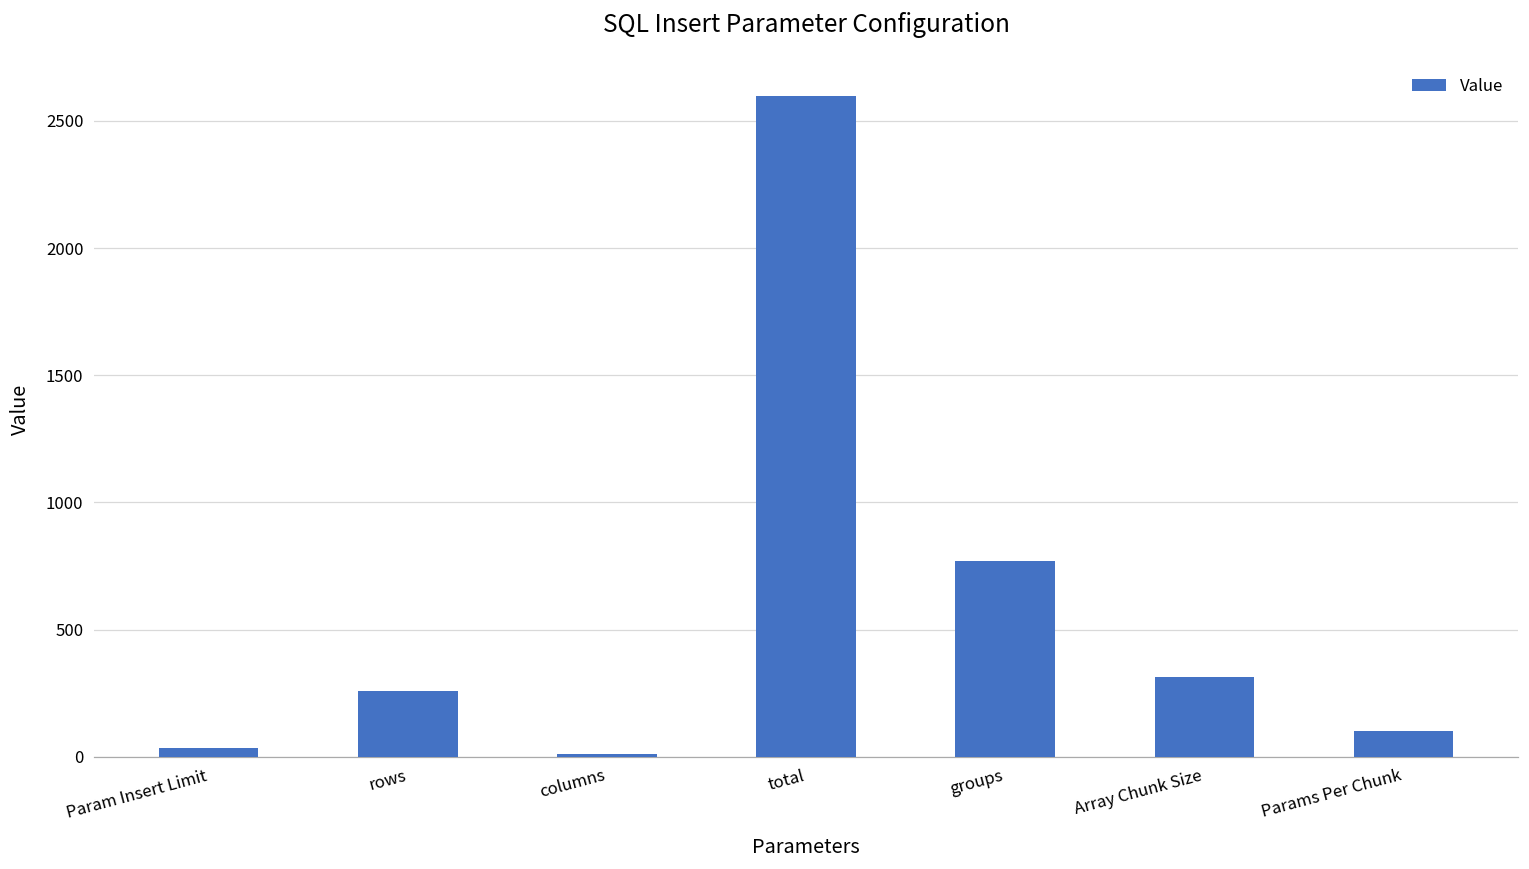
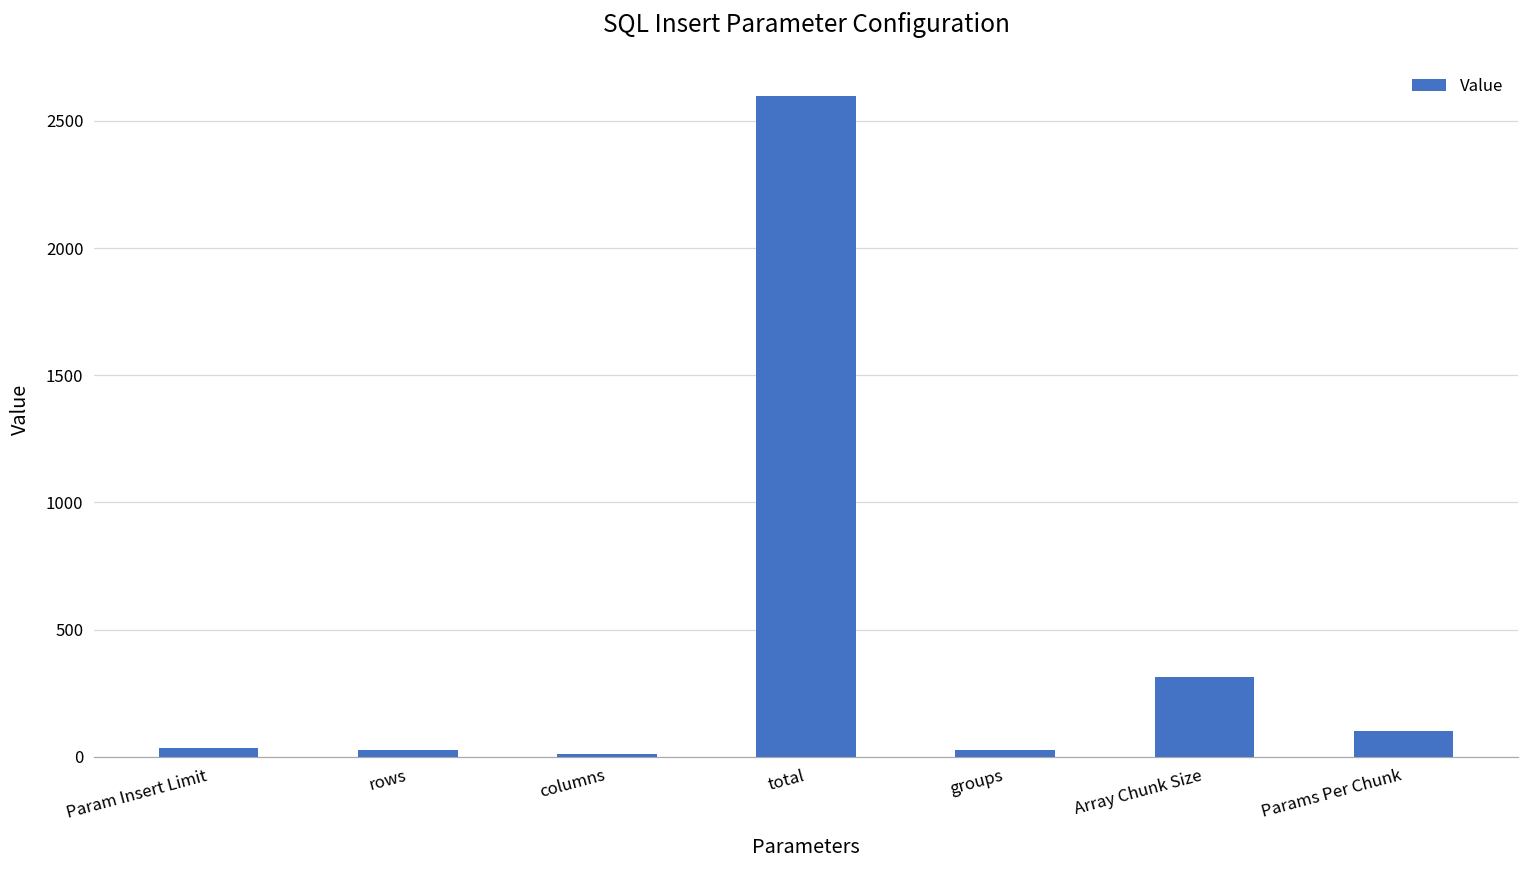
rows: 260 -> 30
groups: 770 -> 30
